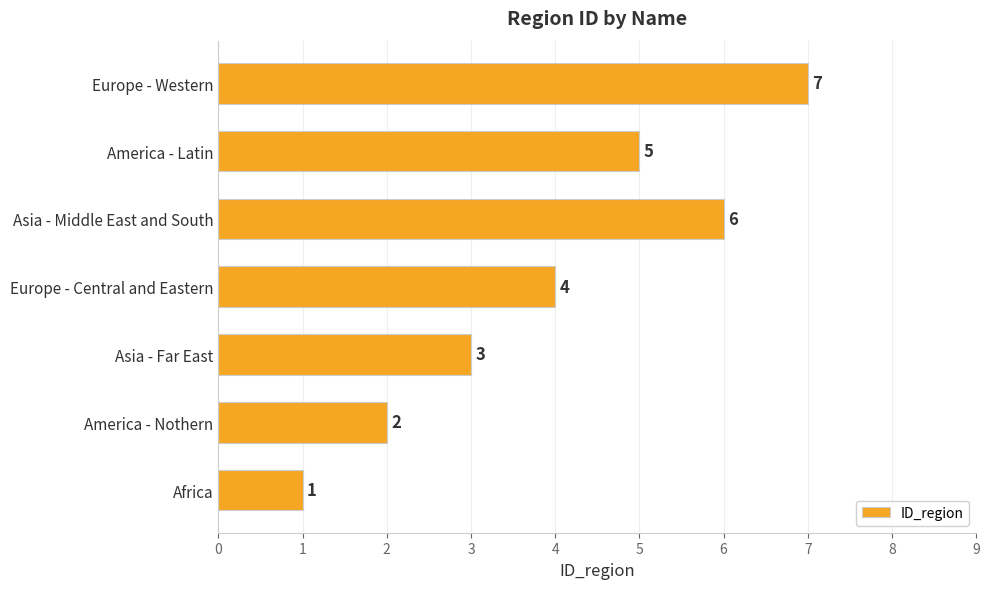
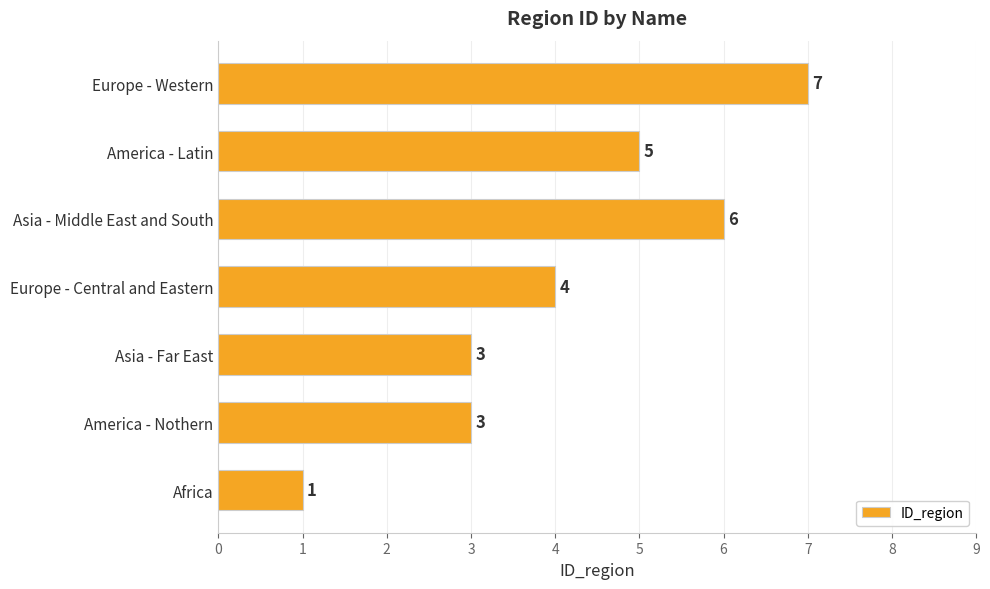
America - Nothern: 2 -> 3
